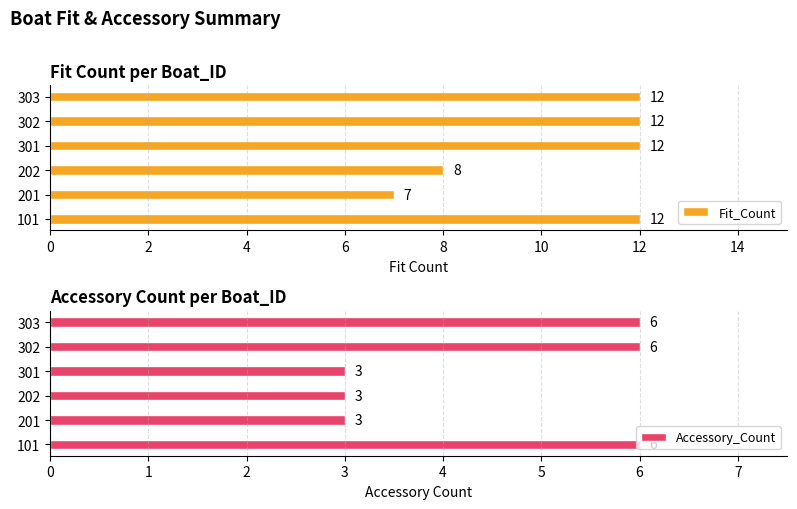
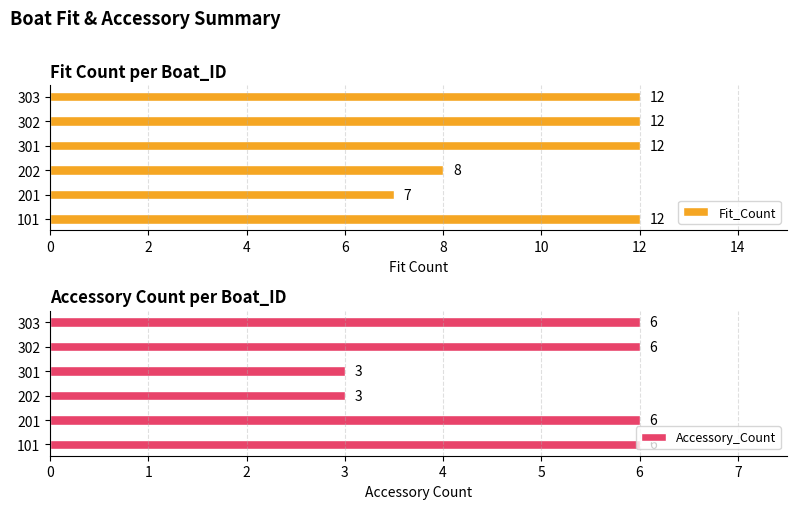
Accessory Count per Boat_ID, 201: 3 -> 6
